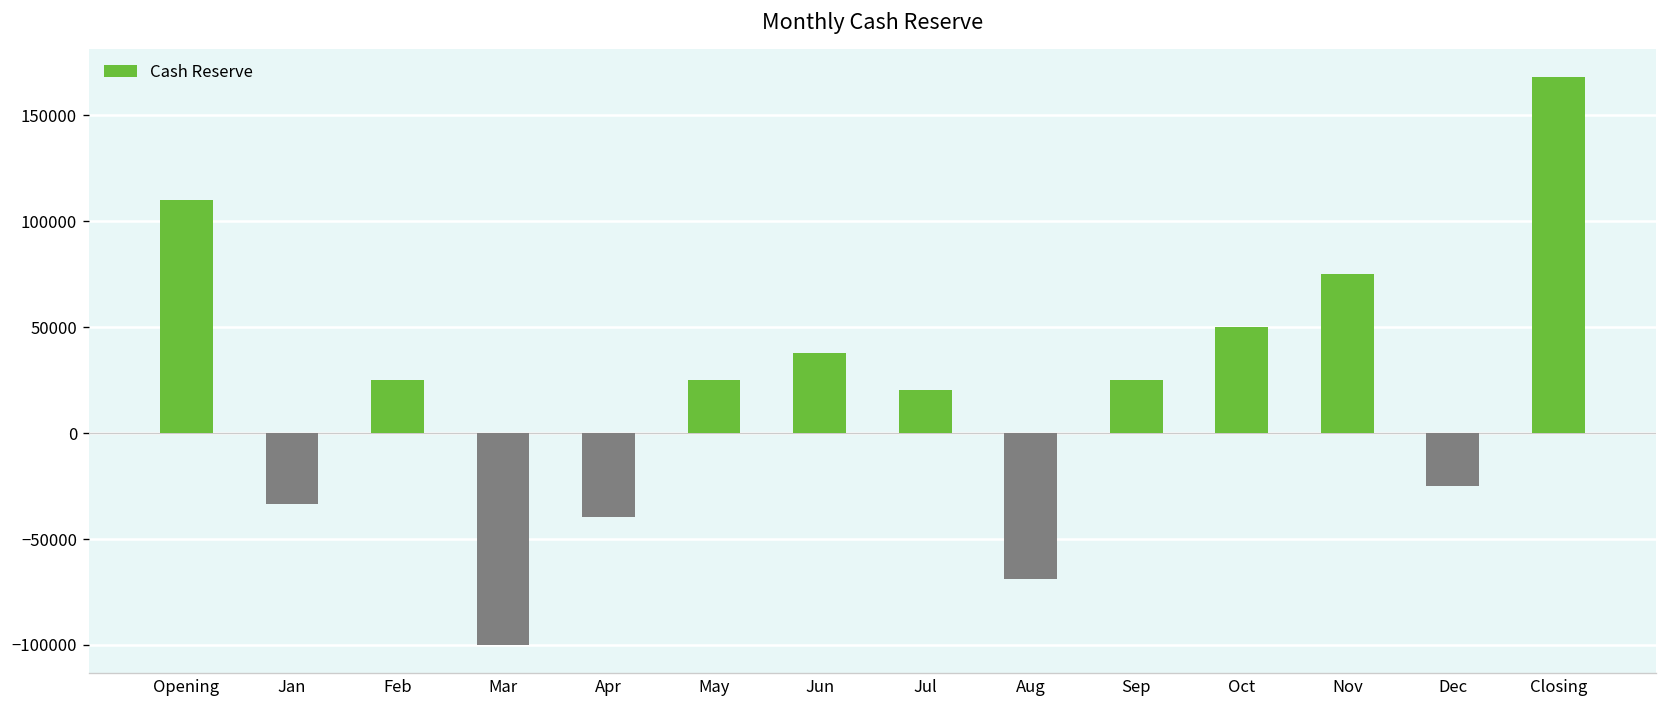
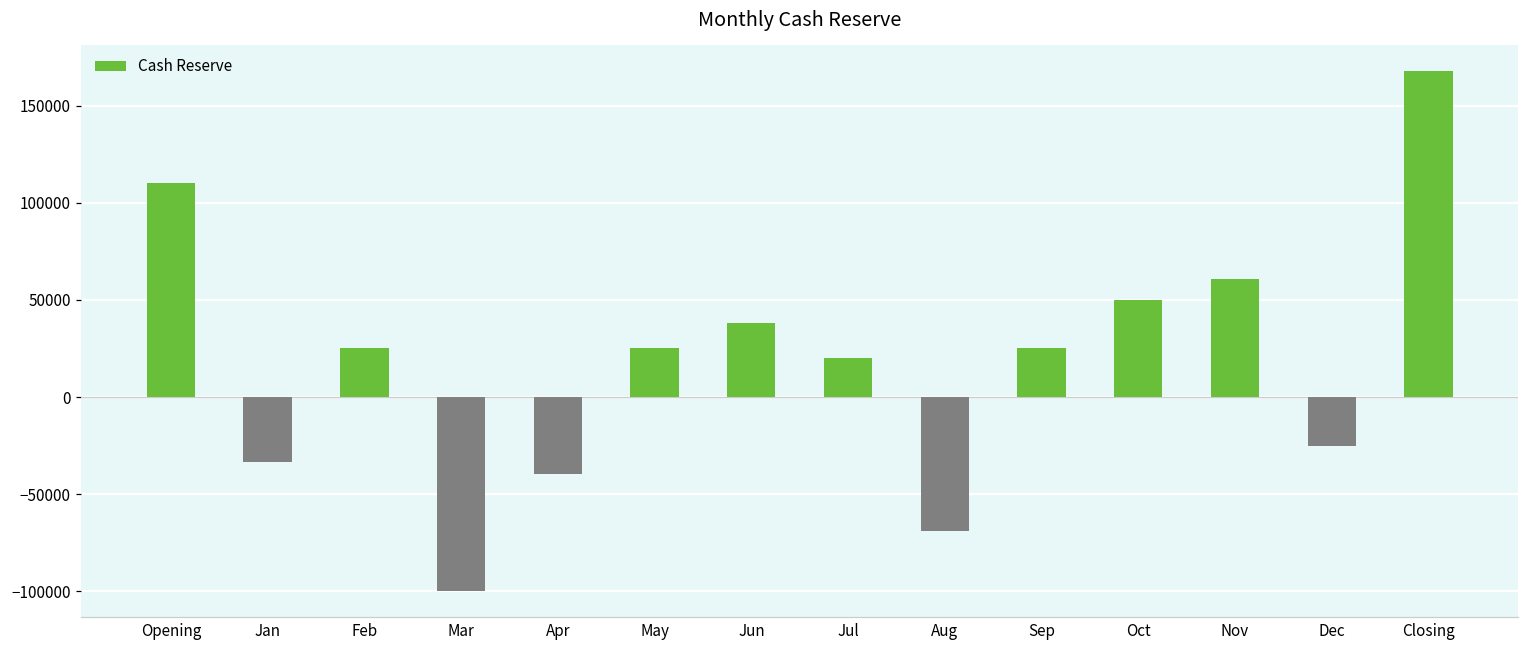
Nov: 75000 -> 61000
